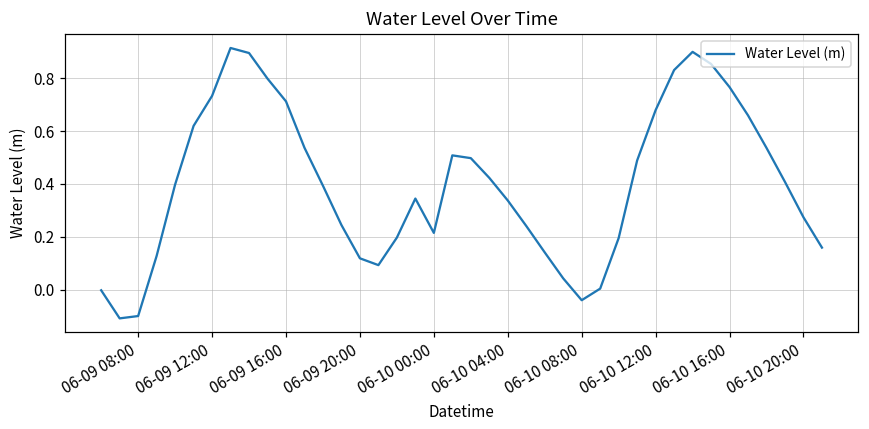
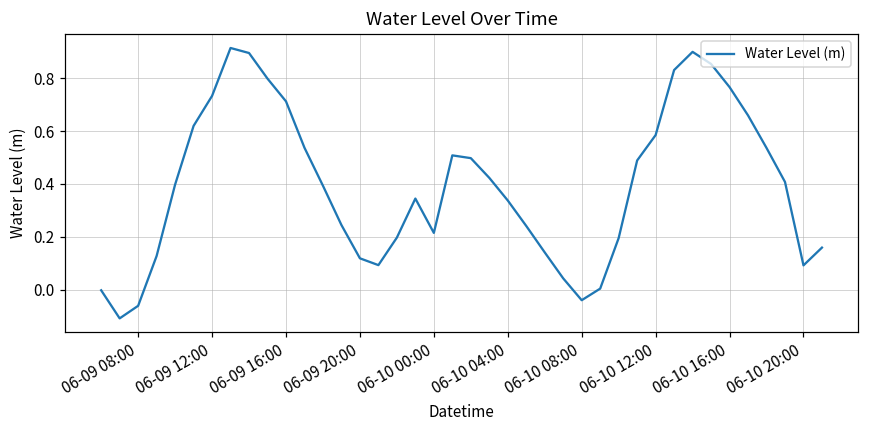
06-09 08:00: -0.10 -> -0.06
06-10 12:00: 0.68 -> 0.58
06-10 20:00: 0.27 -> 0.09
